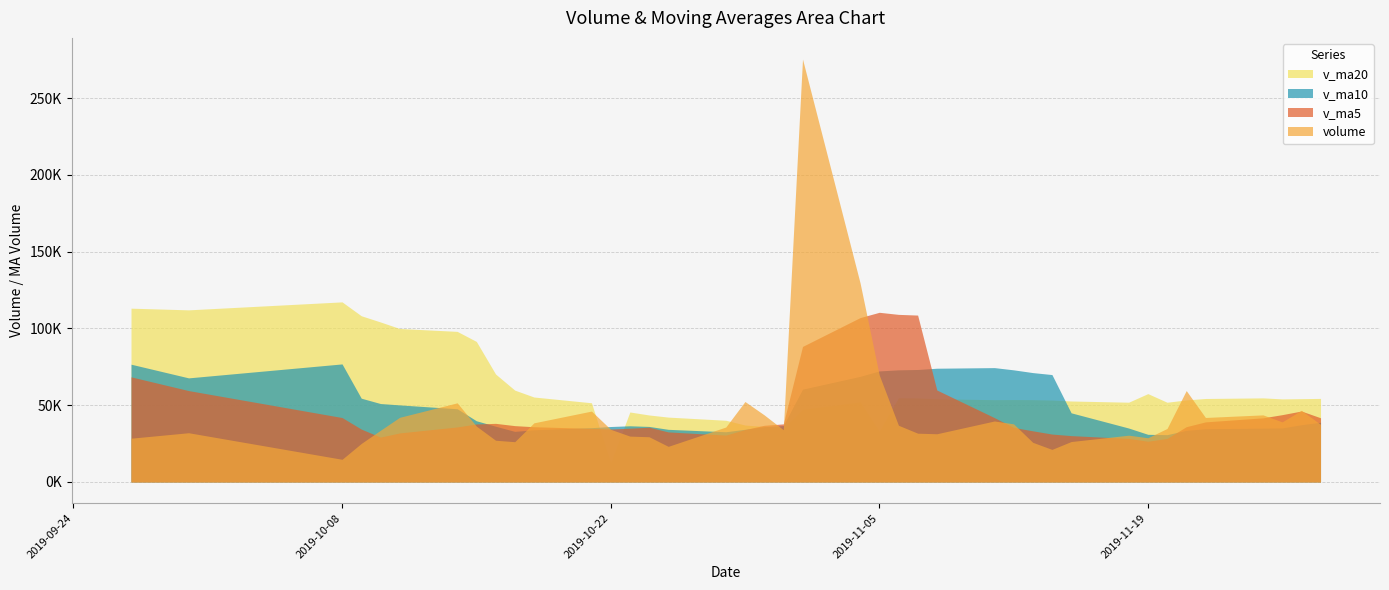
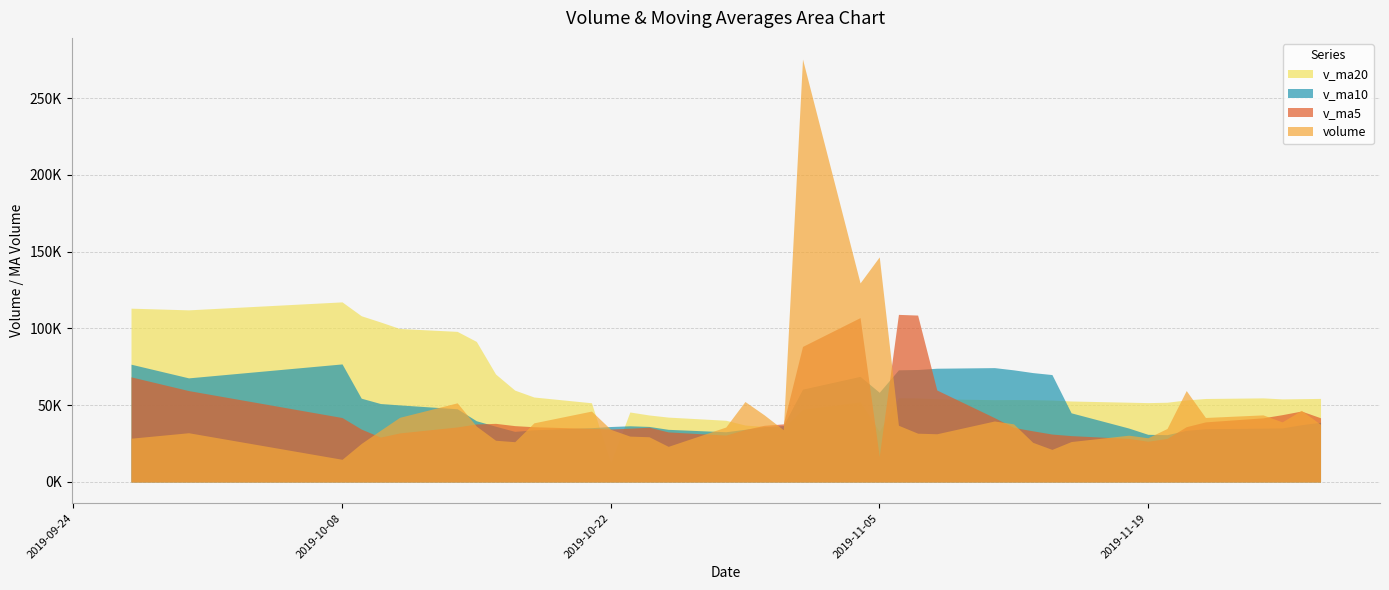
v_ma10, 2019-11-05: 72000 -> 58000
v_ma5, 2019-11-05: 110000 -> 17000
volume, 2019-11-05: 70000 -> 147000
v_ma20, 2019-11-19: 58000 -> 52000
